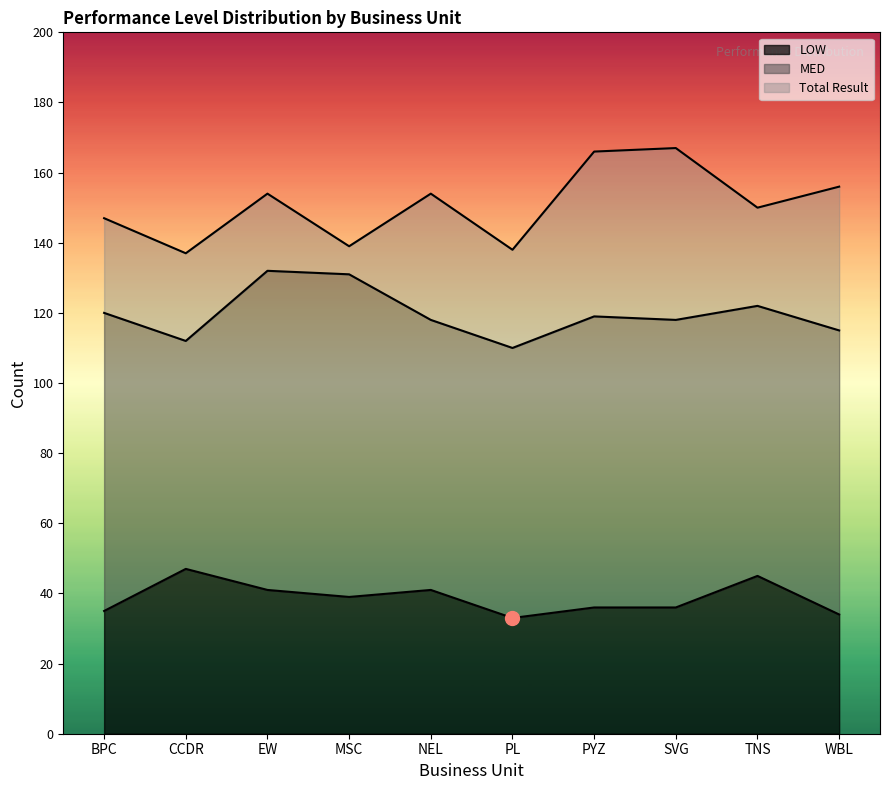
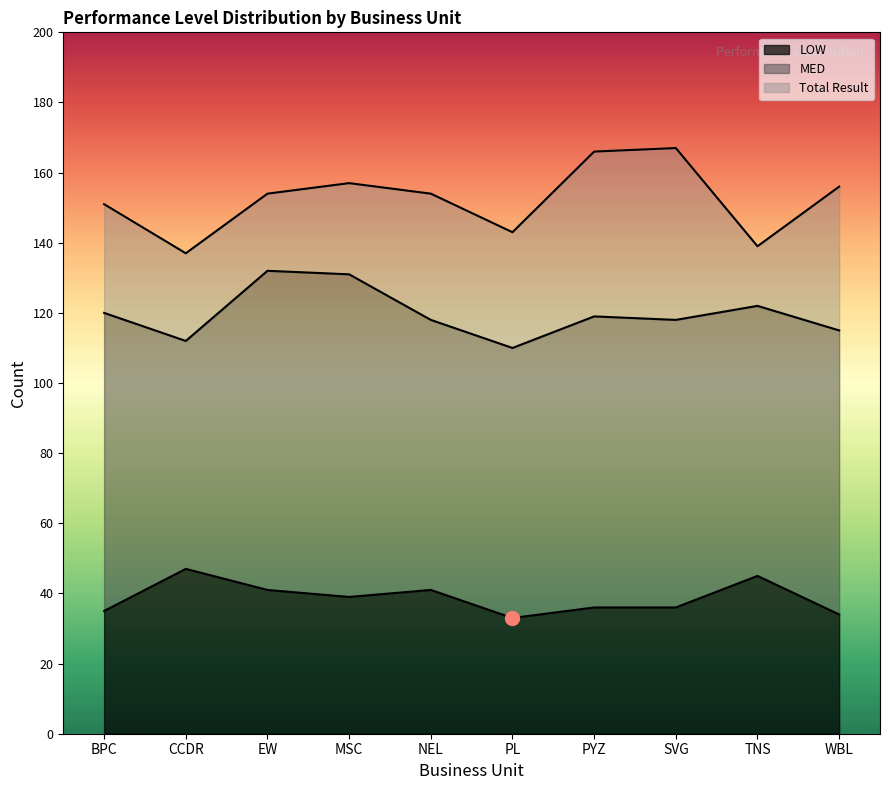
Total Result, BPC: 147 -> 151
Total Result, MSC: 139 -> 157
Total Result, PL: 138 -> 143
Total Result, TNS: 150 -> 139
